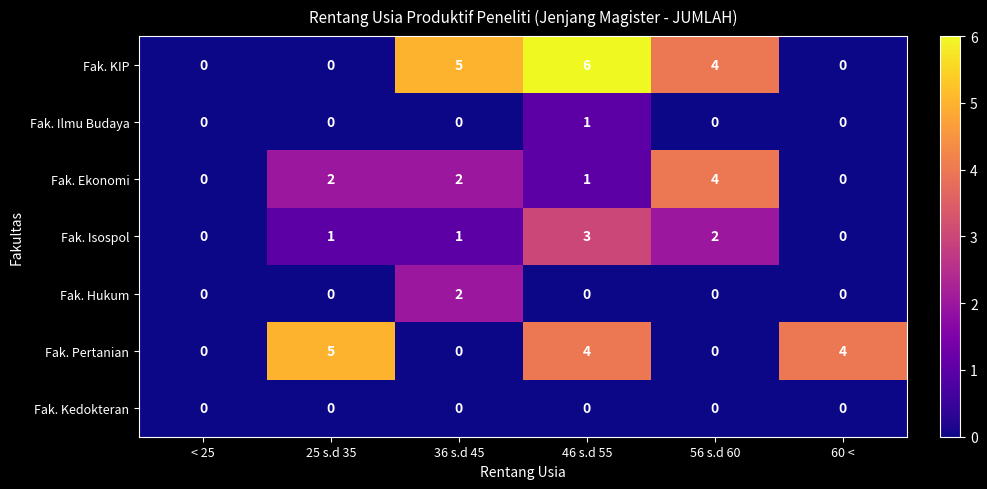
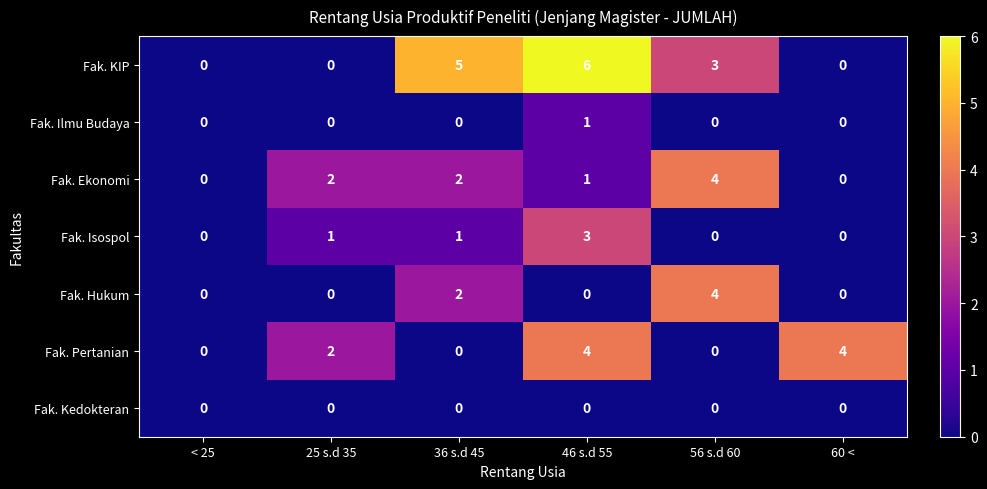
Fak. KIP, 56 s.d 60: 4 -> 3
Fak. Isospol, 56 s.d 60: 2 -> 0
Fak. Hukum, 56 s.d 60: 0 -> 4
Fak. Pertanian, 25 s.d 35: 5 -> 2
